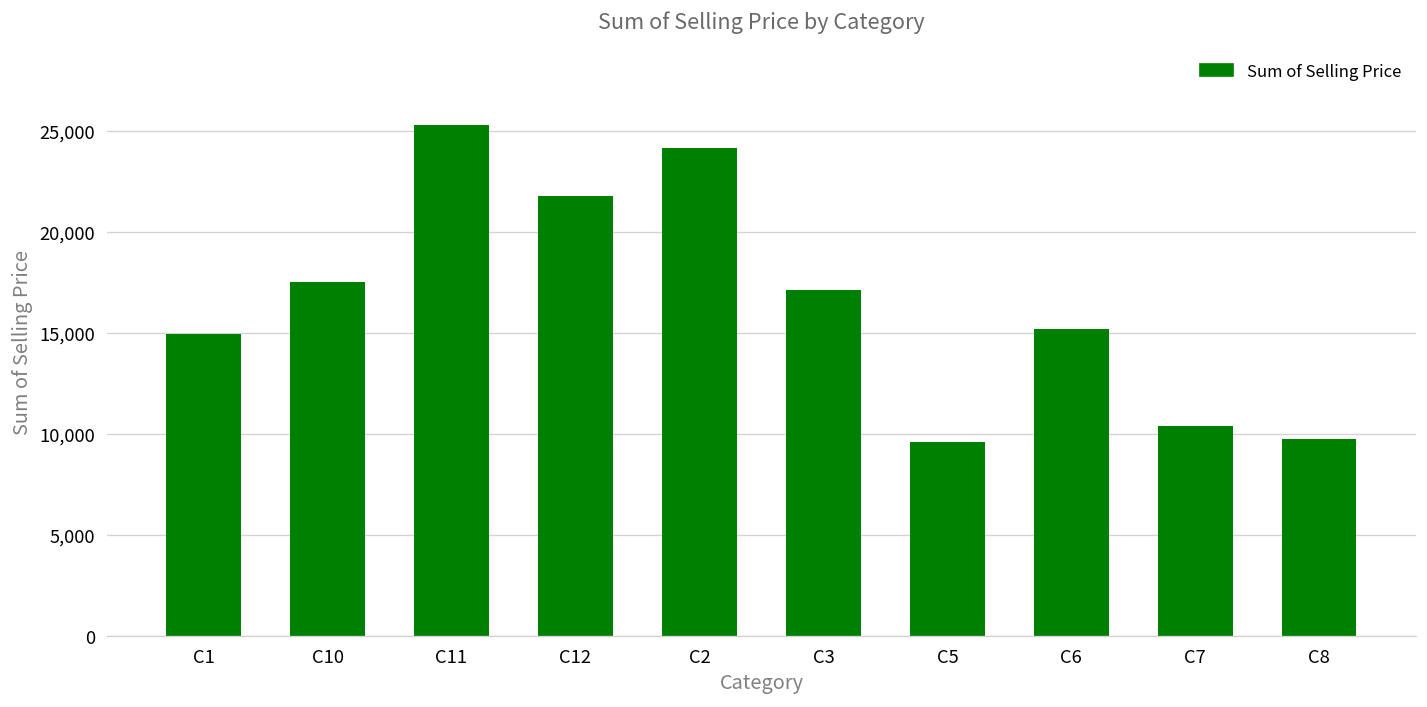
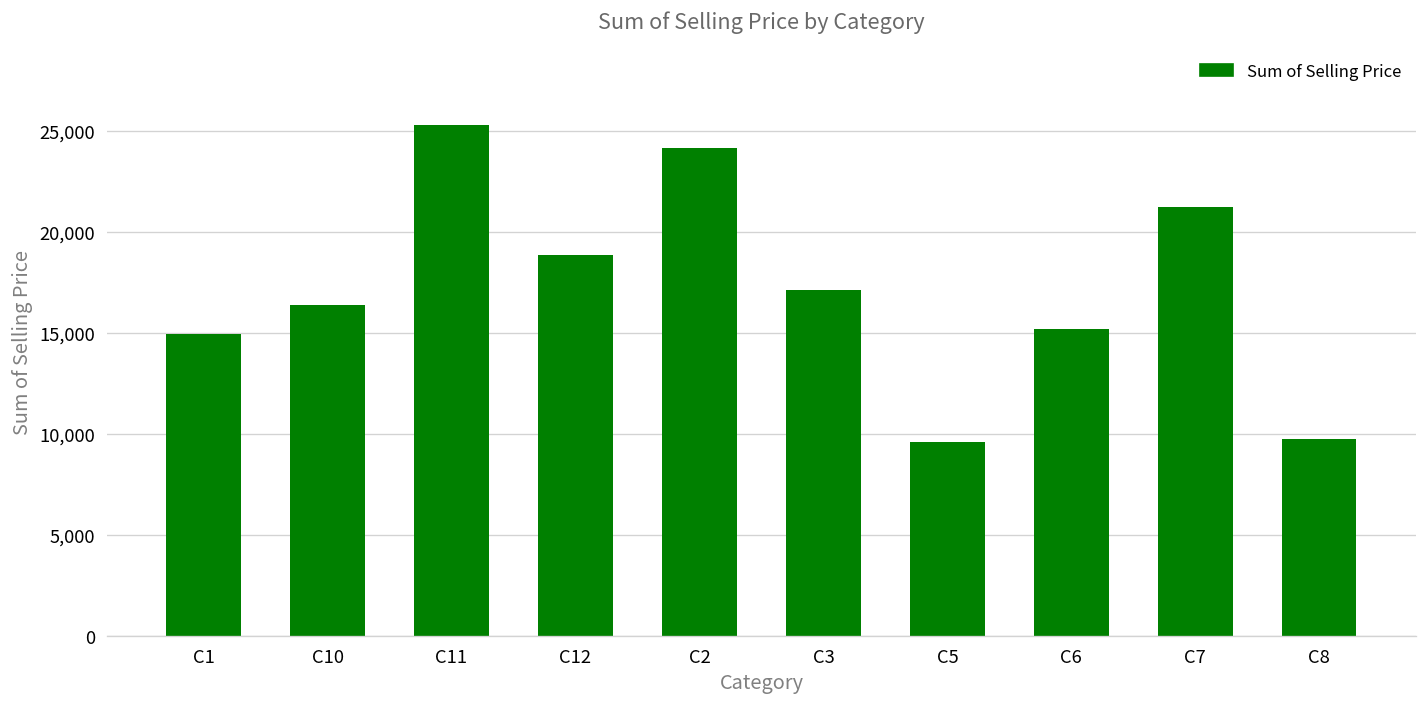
C10: 17,500 -> 16,400
C12: 21,700 -> 18,900
C7: 10,400 -> 21,200
